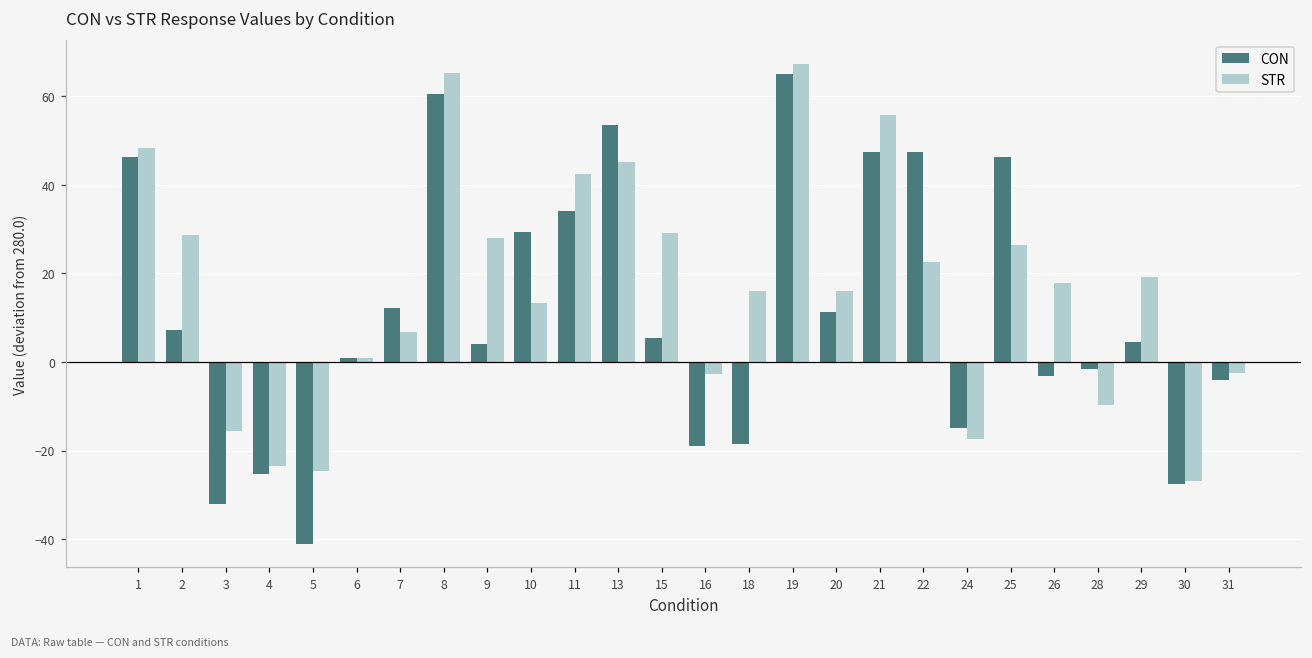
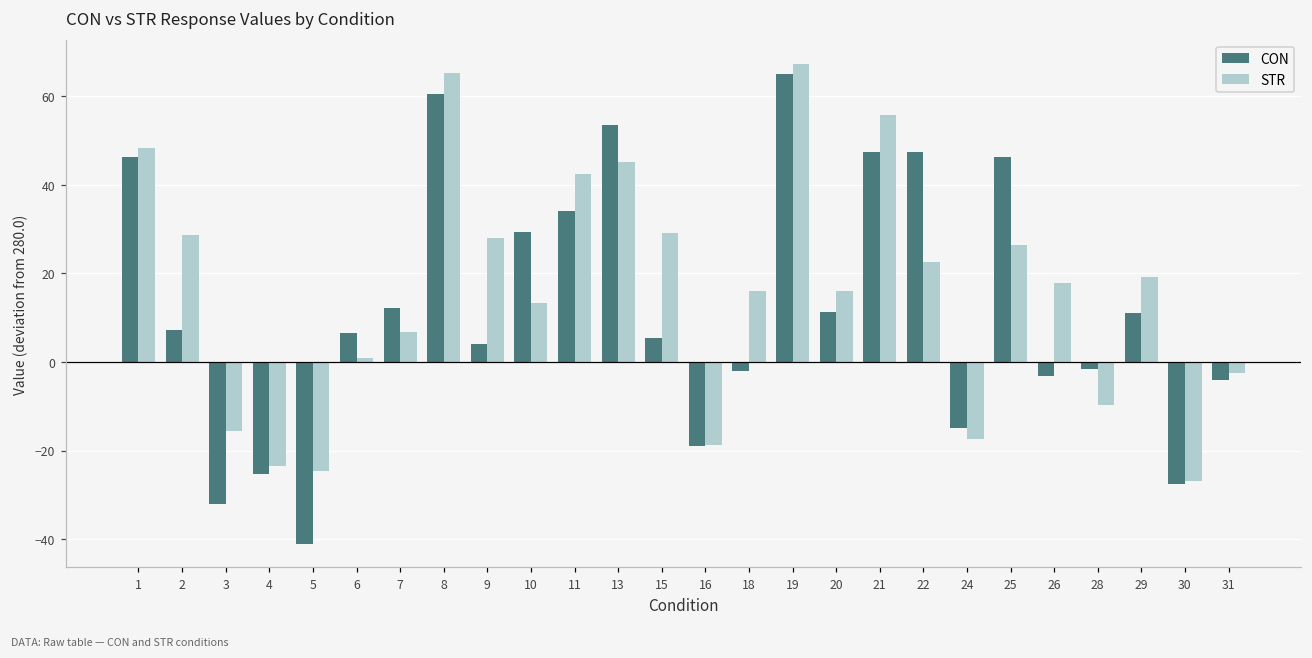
CON, 6: 1 -> 7
STR, 16: -3 -> -19
CON, 18: -19 -> -2
CON, 29: 5 -> 11
